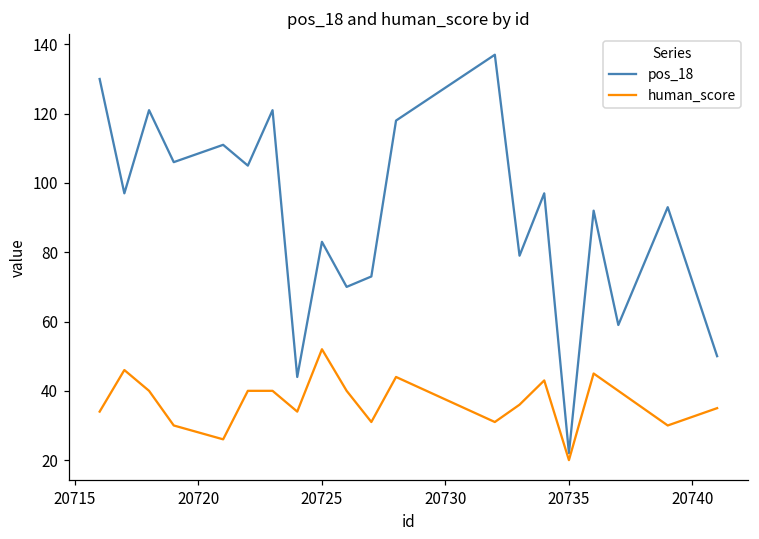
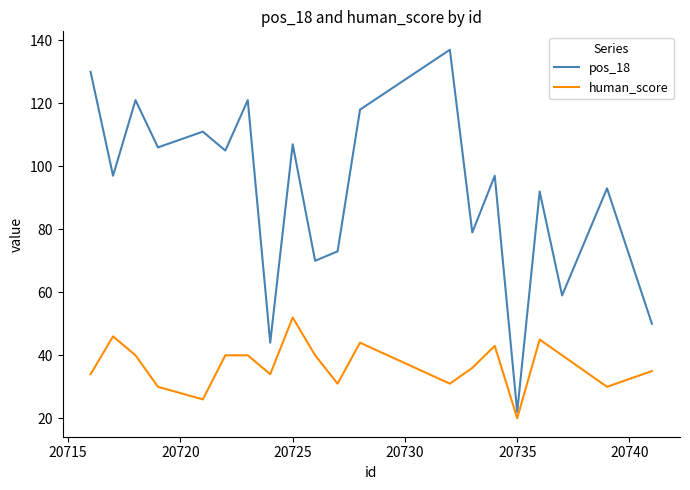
pos_18, 20725: 83 -> 107
